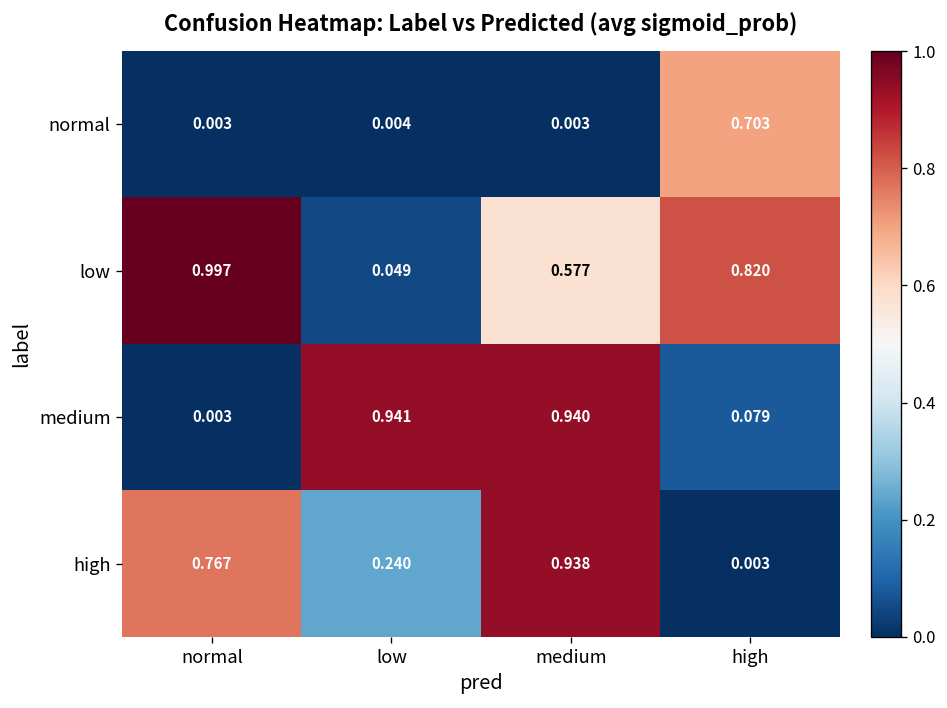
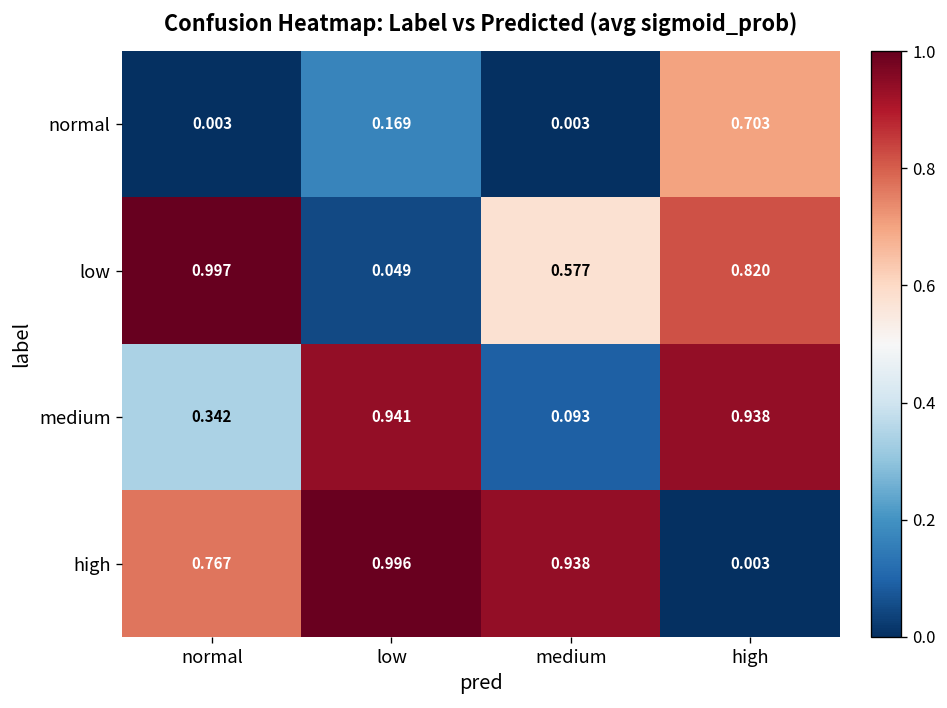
normal, low: 0.004 -> 0.169
medium, normal: 0.003 -> 0.342
medium, medium: 0.940 -> 0.093
medium, high: 0.079 -> 0.938
high, low: 0.240 -> 0.996
